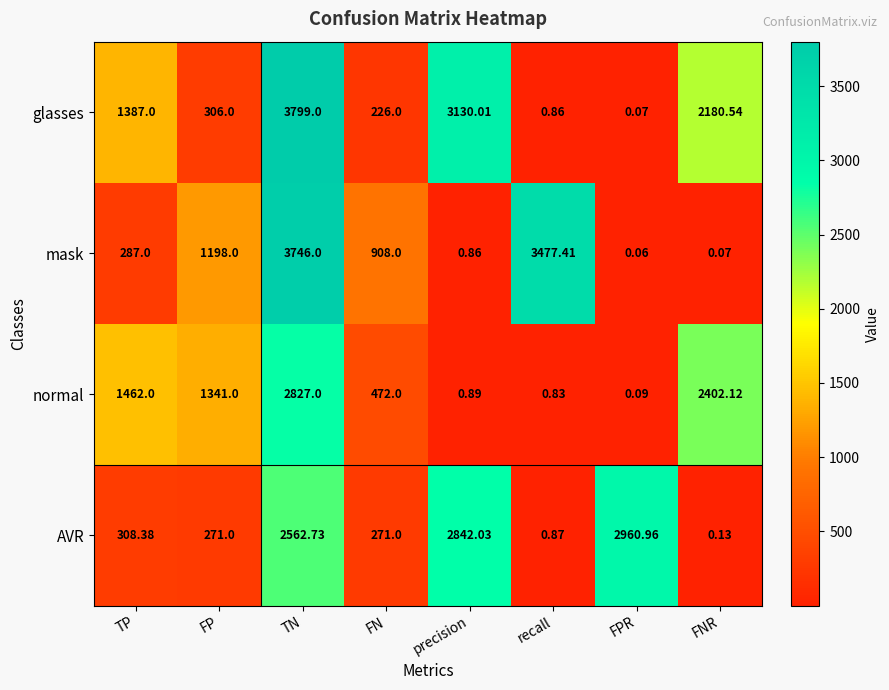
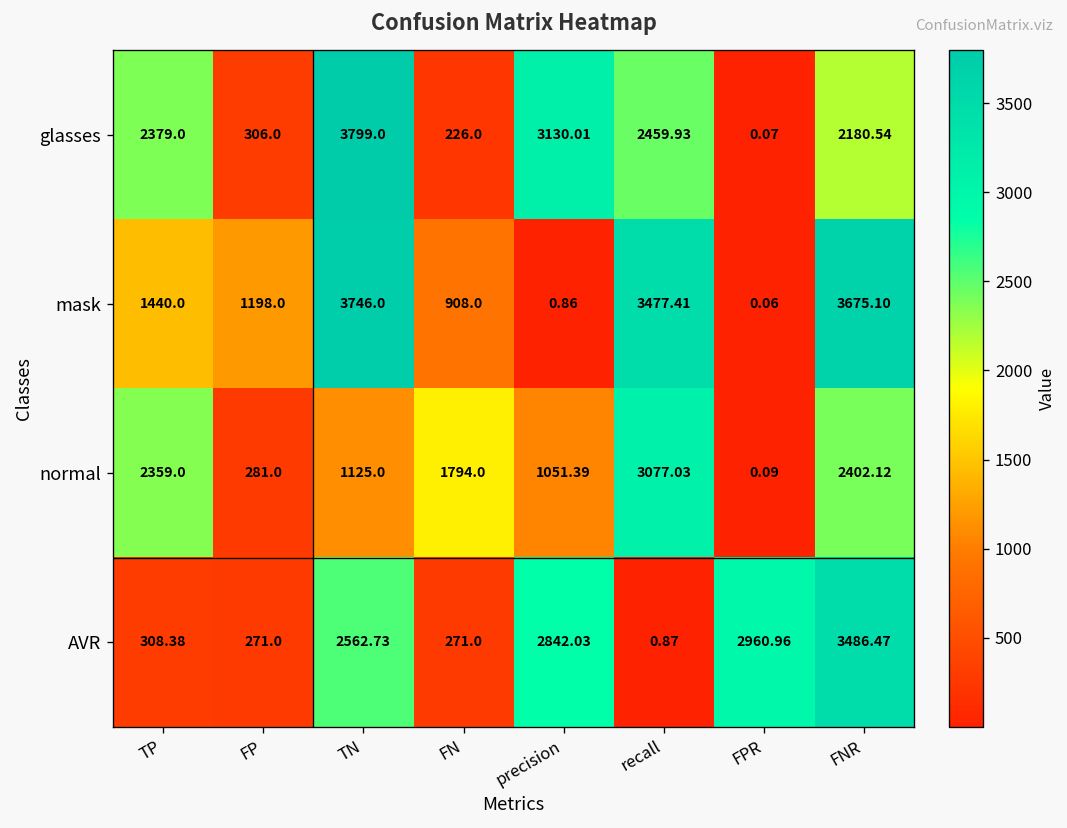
glasses, TP: 1387.0 -> 2379.0
glasses, recall: 0.86 -> 2459.93
mask, TP: 287.0 -> 1440.0
mask, FNR: 0.07 -> 3675.10
normal, TP: 1462.0 -> 2359.0
normal, FP: 1341.0 -> 281.0
normal, TN: 2827.0 -> 1125.0
normal, FN: 472.0 -> 1794.0
normal, precision: 0.89 -> 1051.39
normal, recall: 0.83 -> 3077.03
AVR, FNR: 0.13 -> 3486.47
